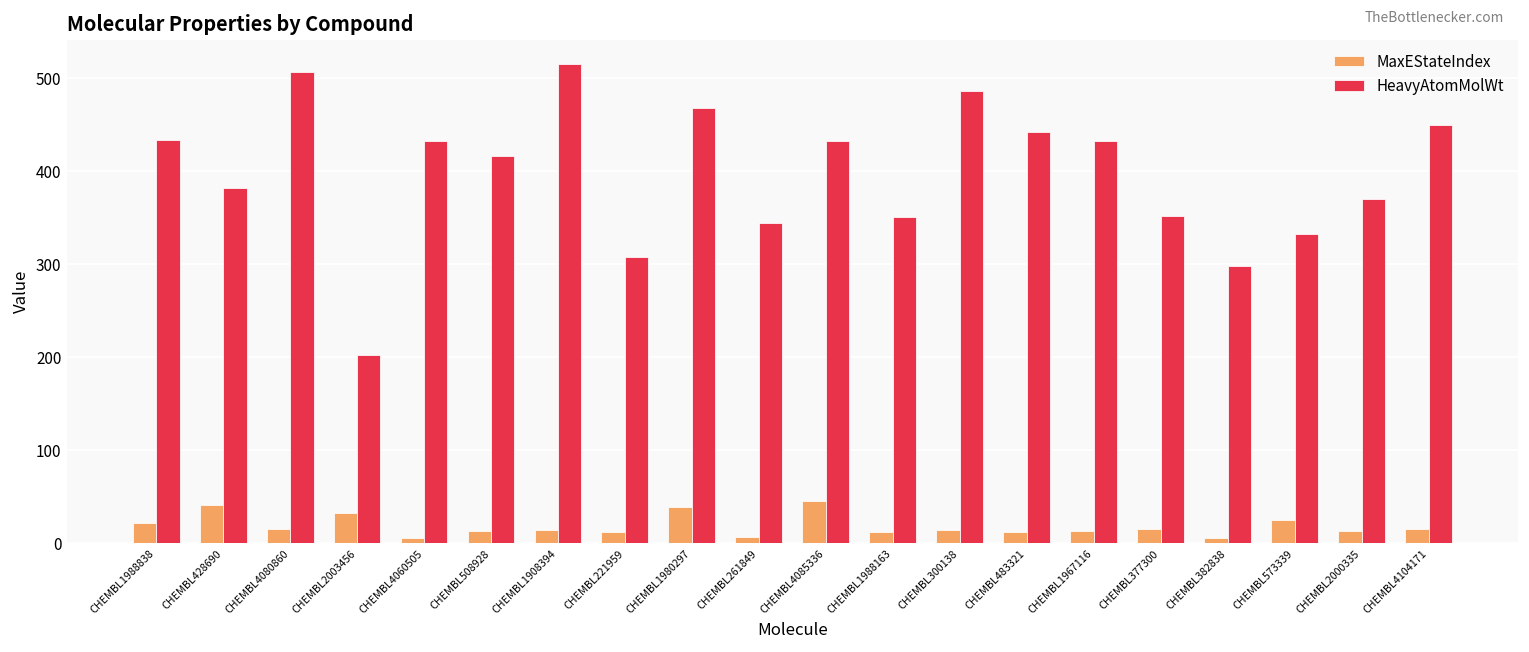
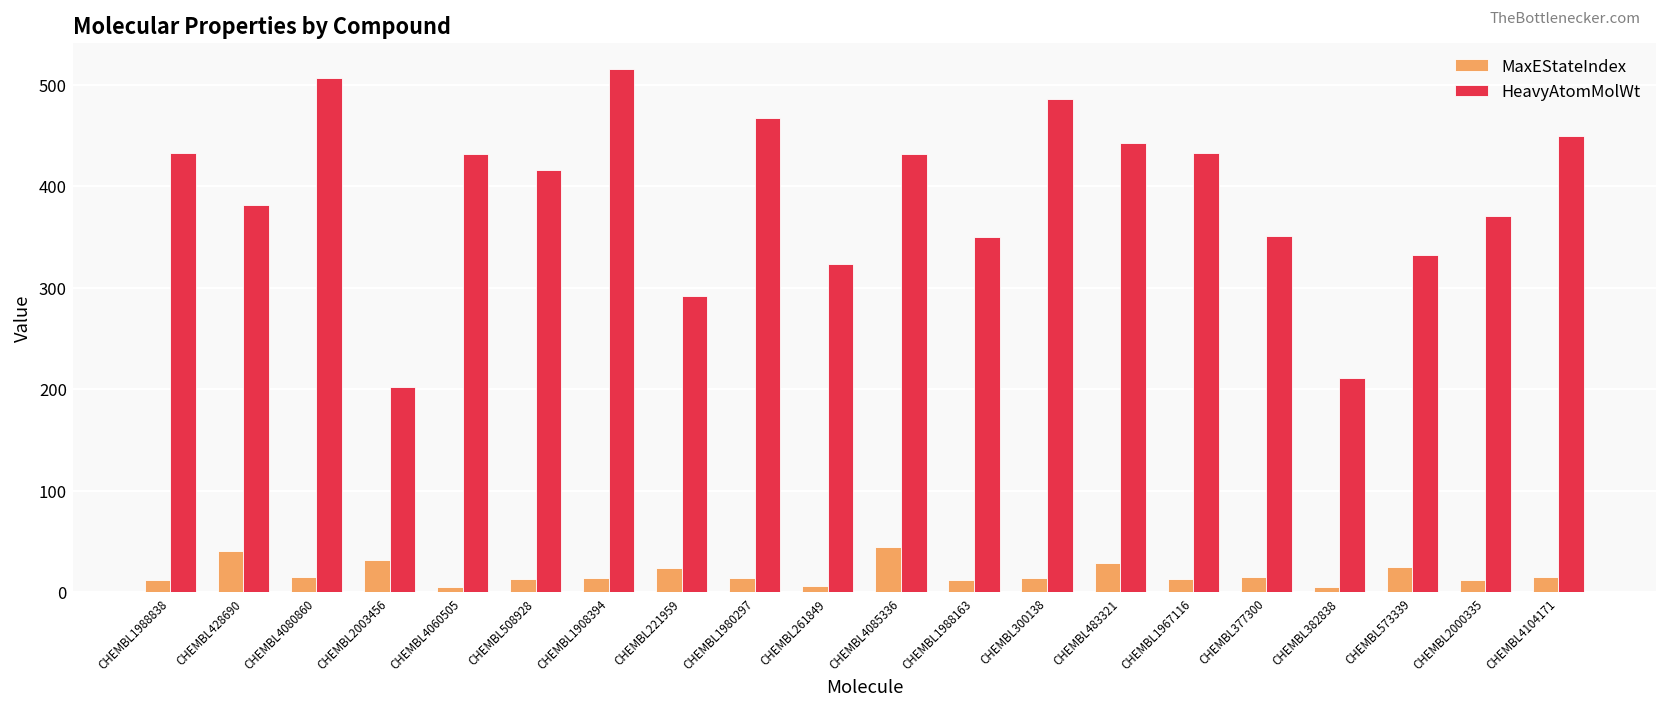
MaxEStateIndex, CHEMBL1988838: 20 -> 10
MaxEStateIndex, CHEMBL221959: 10 -> 20
HeavyAtomMolWt, CHEMBL221959: 310 -> 290
MaxEStateIndex, CHEMBL1980297: 40 -> 10
HeavyAtomMolWt, CHEMBL261849: 340 -> 320
MaxEStateIndex, CHEMBL483321: 10 -> 30
HeavyAtomMolWt, CHEMBL382838: 300 -> 210
